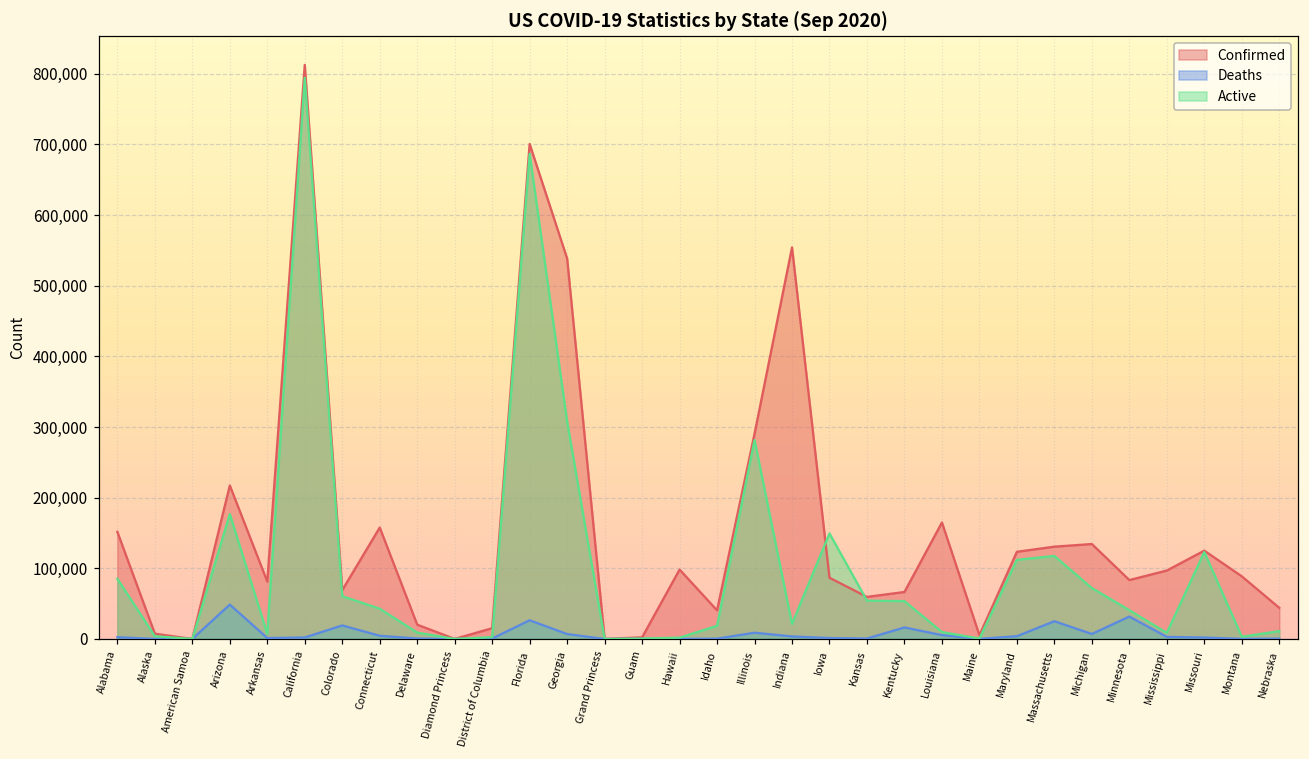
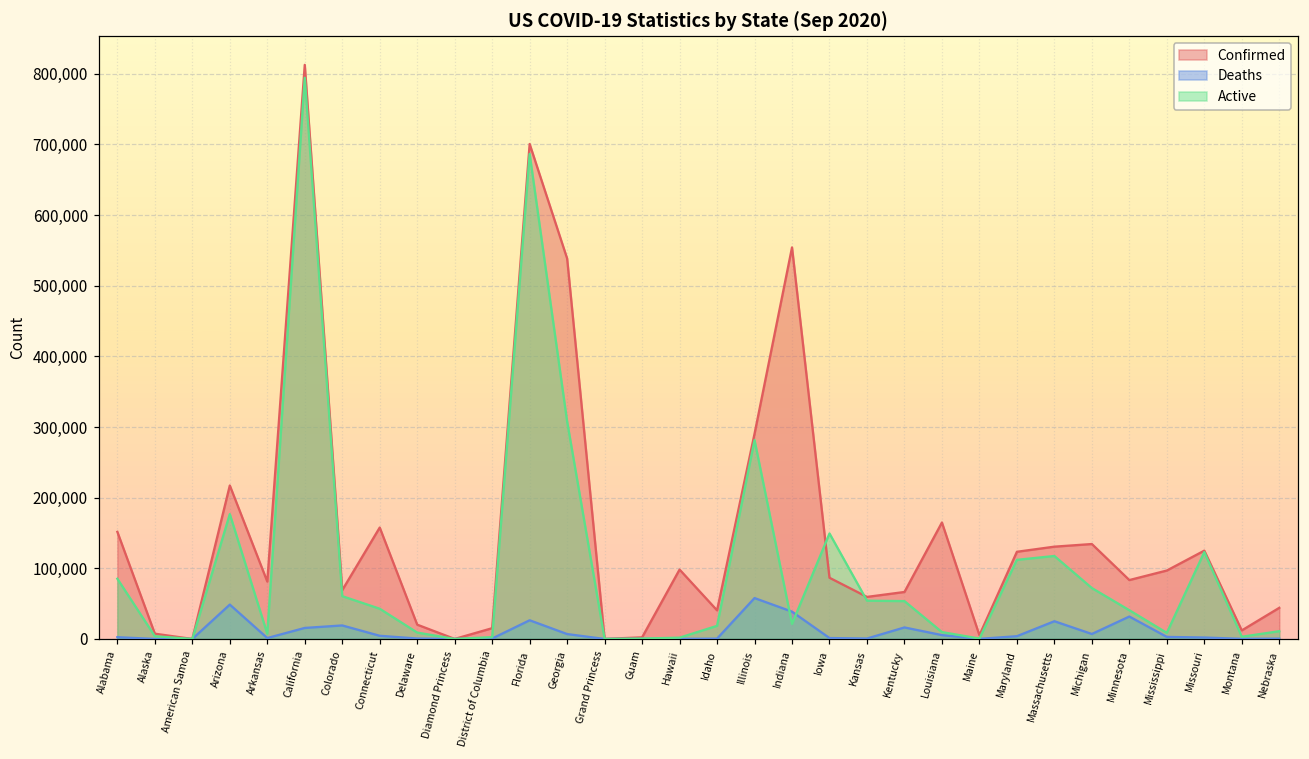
Deaths, California: 0 -> 20,000
Deaths, Illinois: 10,000 -> 60,000
Deaths, Indiana: 0 -> 40,000
Confirmed, Montana: 90,000 -> 10,000
